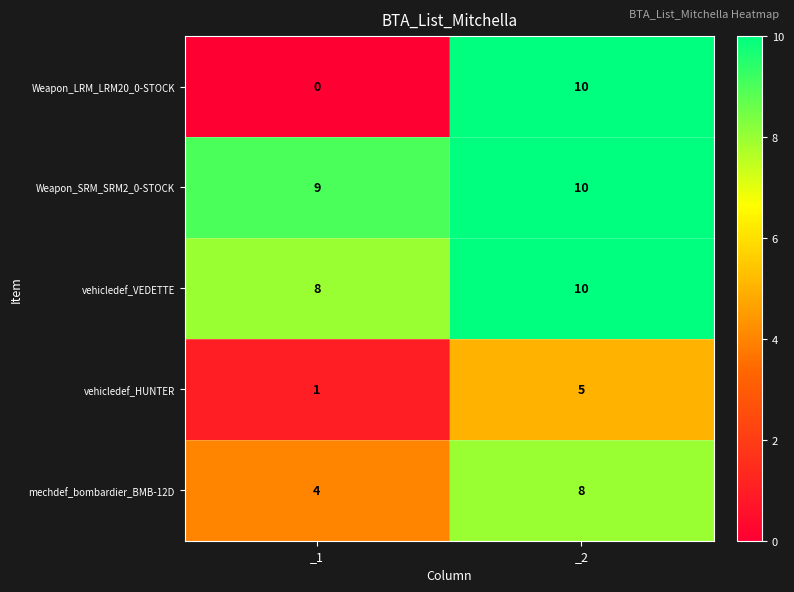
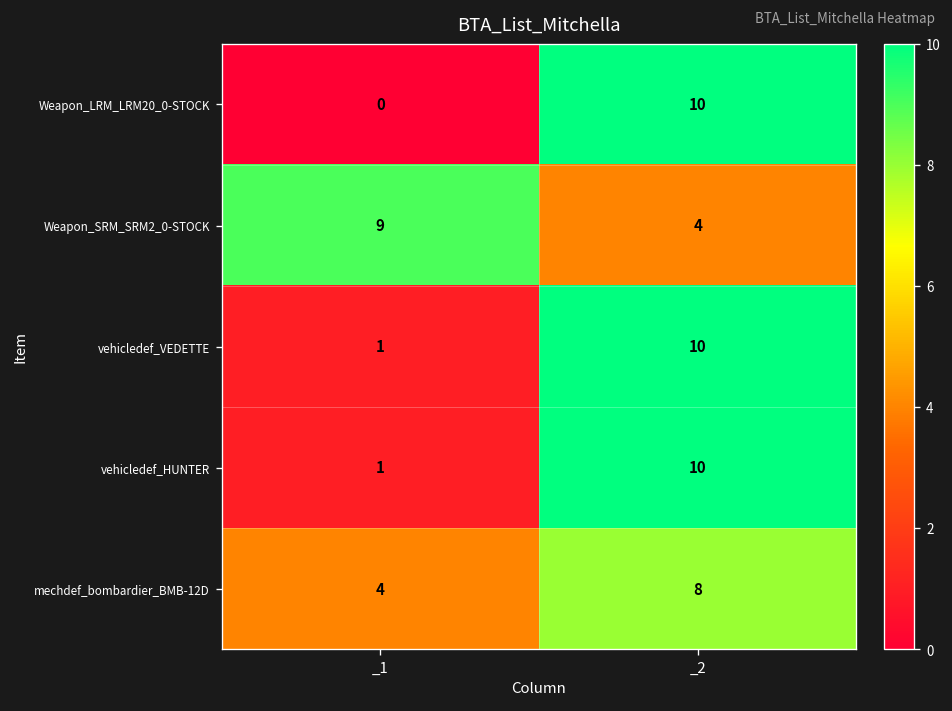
Weapon_SRM_SRM2_0-STOCK, _2: 10 -> 4
vehicledef_VEDETTE, _1: 8 -> 1
vehicledef_HUNTER, _2: 5 -> 10
